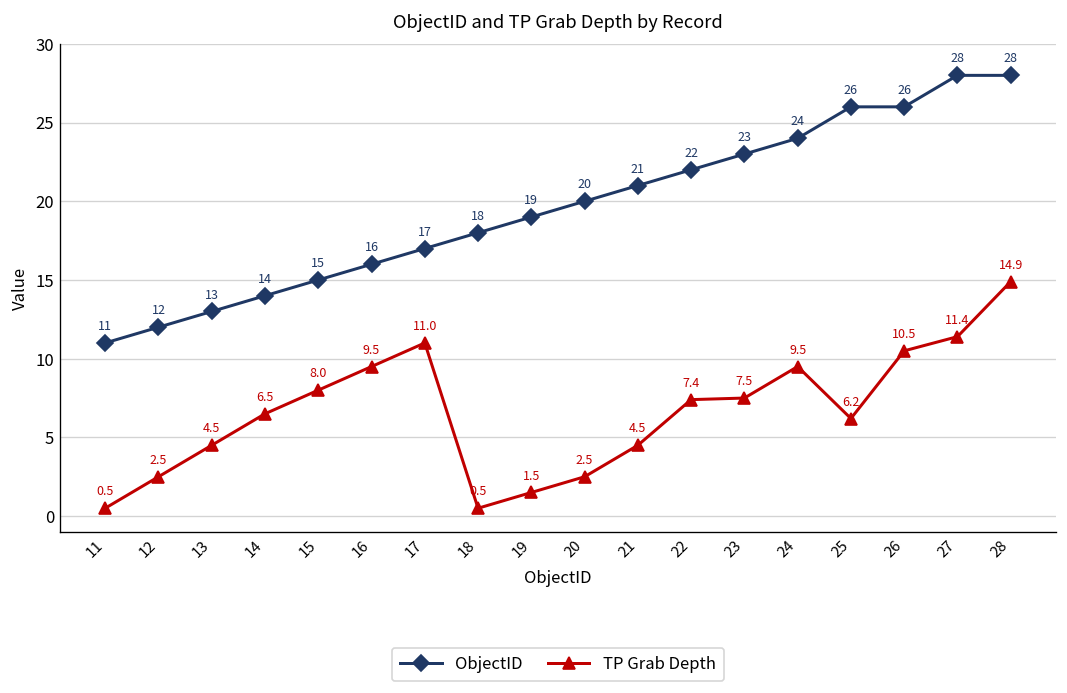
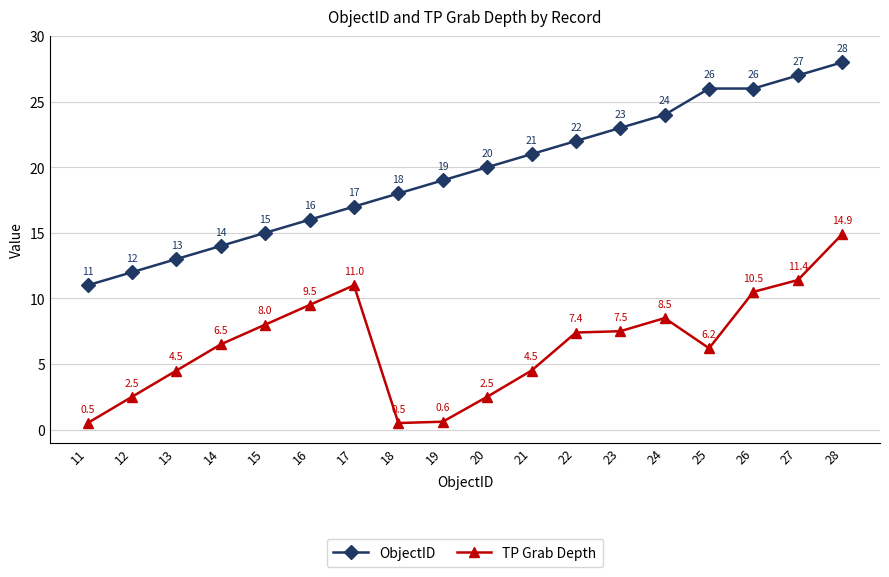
TP Grab Depth, 19: 1.5 -> 0.6
TP Grab Depth, 24: 9.5 -> 8.5
ObjectID, 27: 28 -> 27
